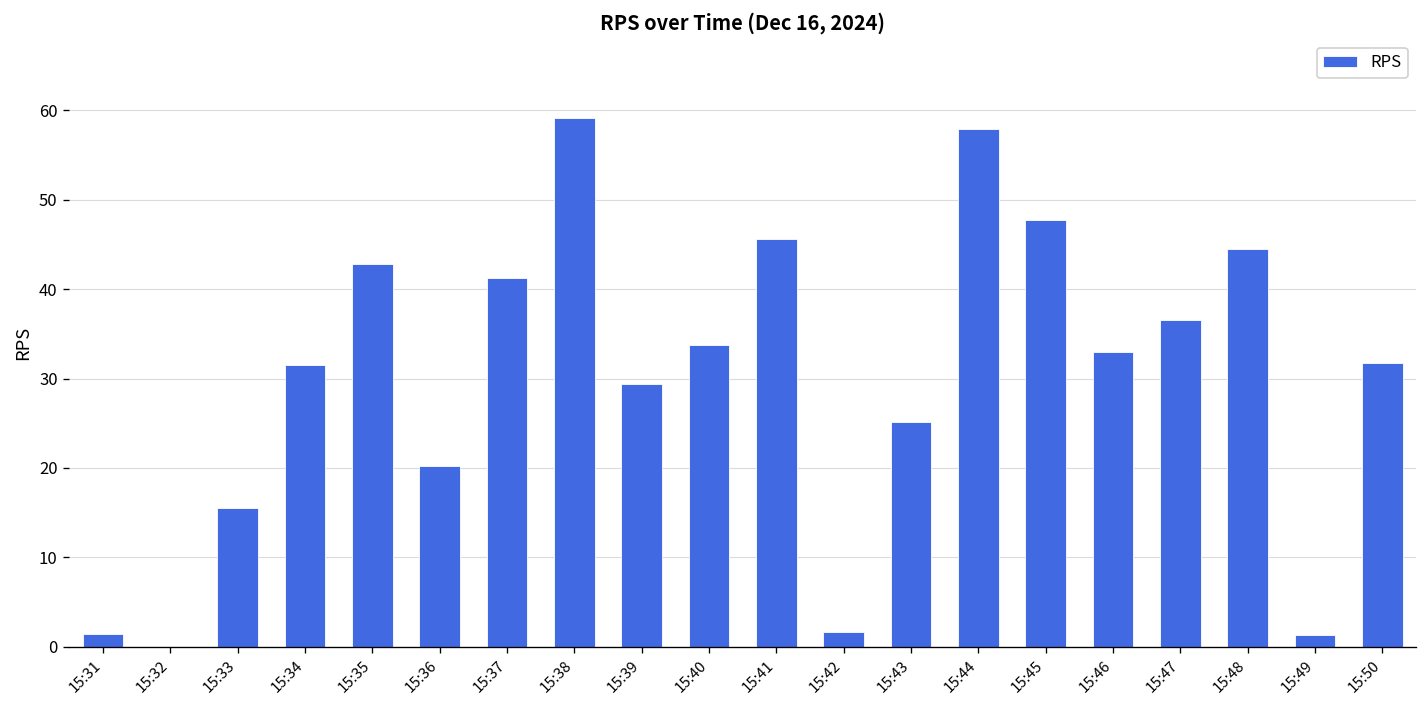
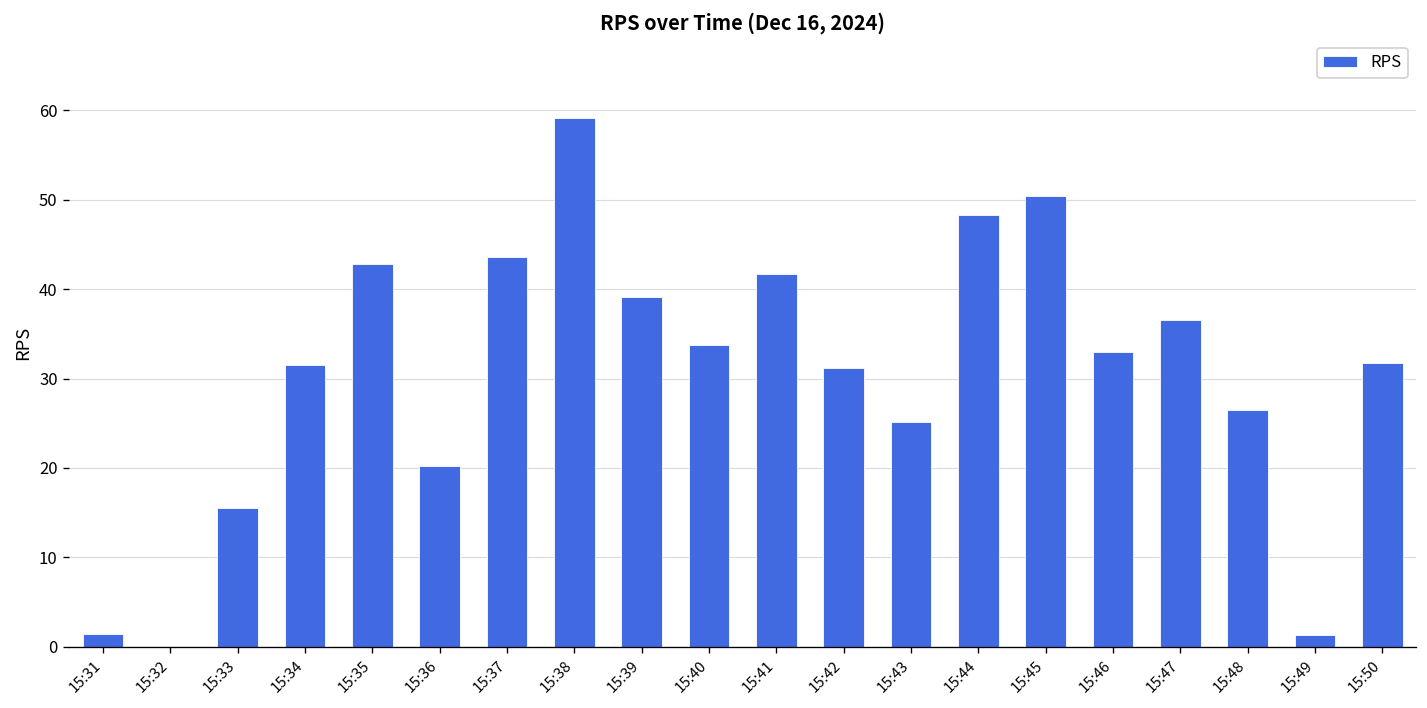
15:37: 41 -> 44
15:39: 29 -> 39
15:41: 46 -> 42
15:42: 2 -> 31
15:44: 58 -> 48
15:45: 48 -> 50
15:48: 45 -> 26
